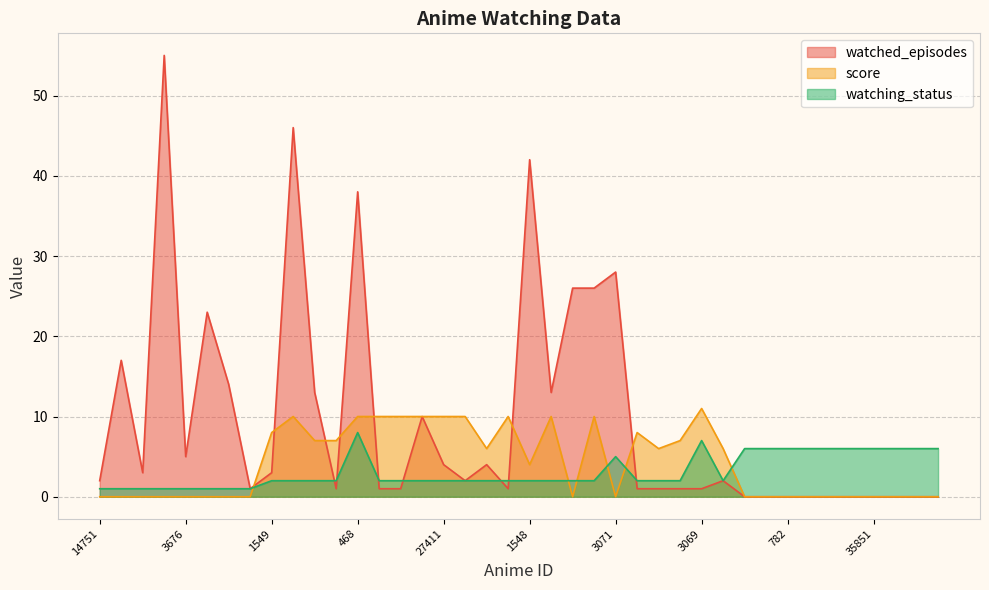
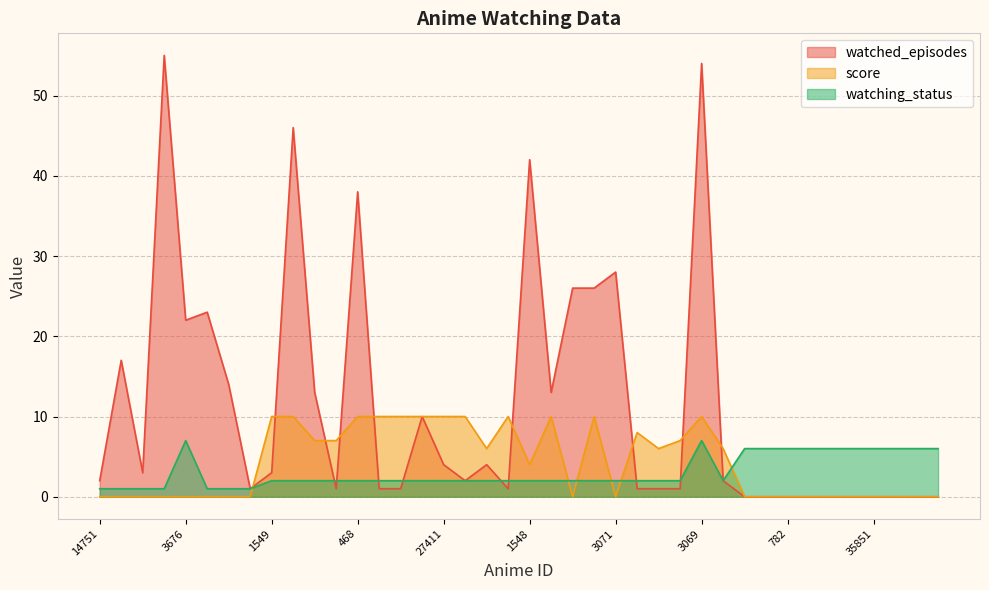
watched_episodes, 3676: 5 -> 22
watching_status, 3676: 1 -> 7
score, 1549: 8 -> 10
watching_status, 468: 8 -> 2
watching_status, 3071: 5 -> 2
watched_episodes, 3069: 1 -> 54
score, 3069: 11 -> 10
